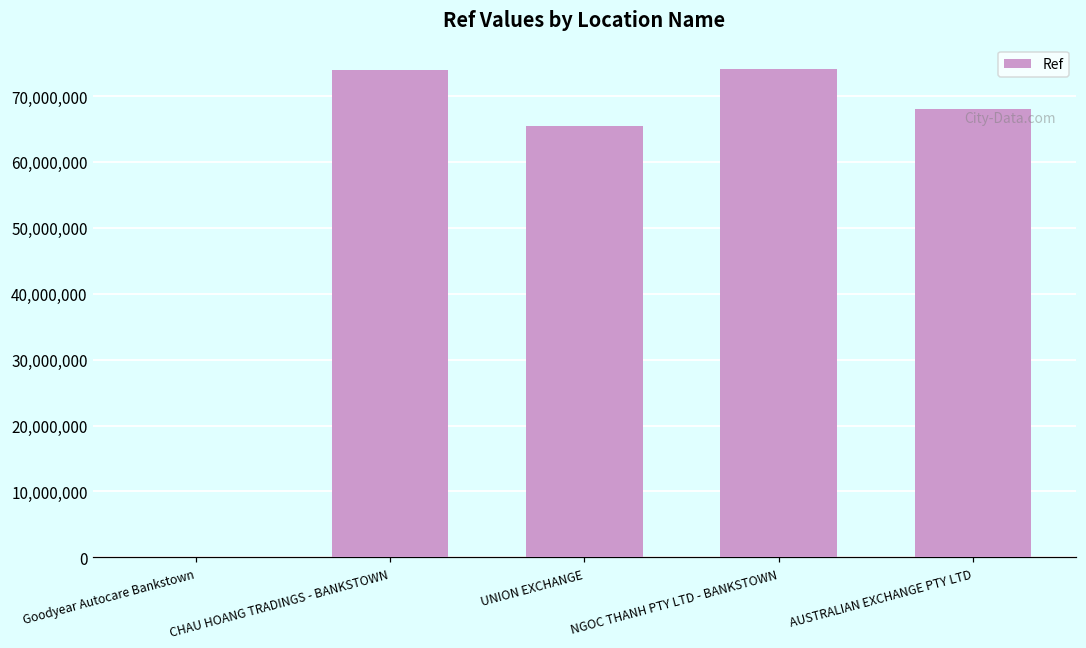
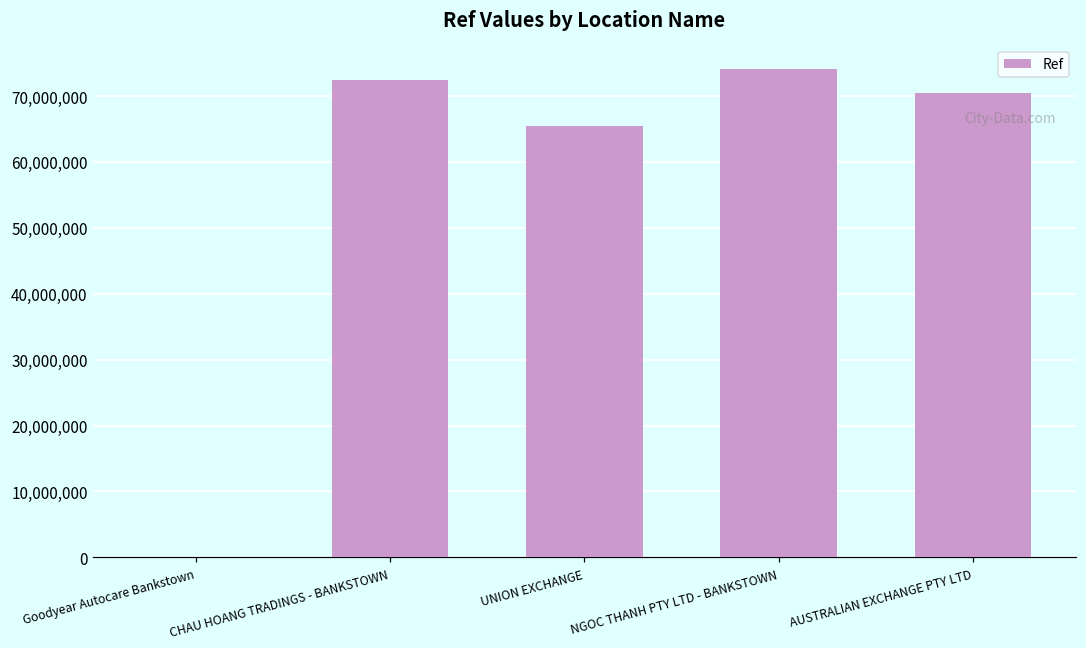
CHAU HOANG TRADINGS - BANKSTOWN: 74,000,000 -> 72,000,000
AUSTRALIAN EXCHANGE PTY LTD: 68,000,000 -> 71,000,000
